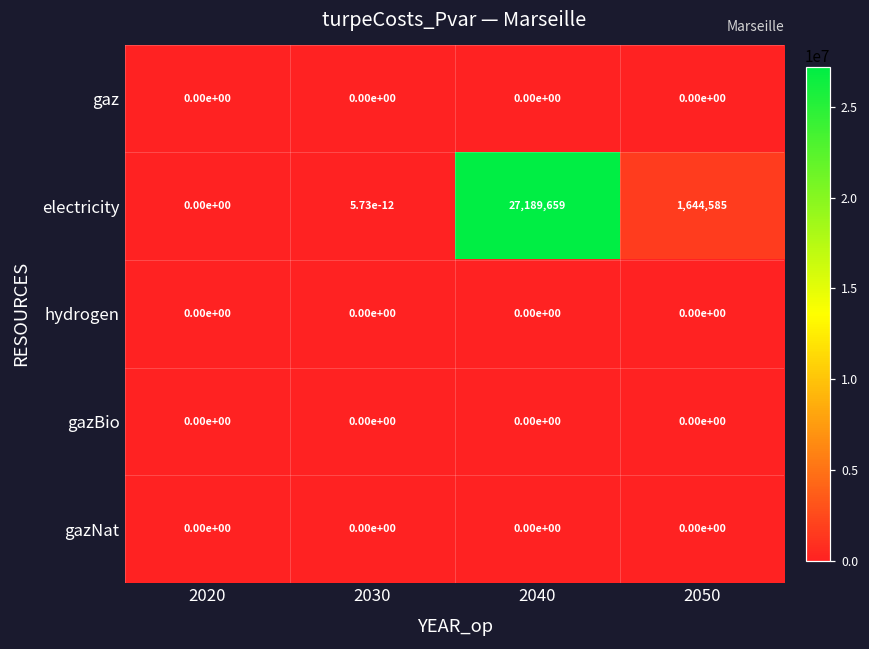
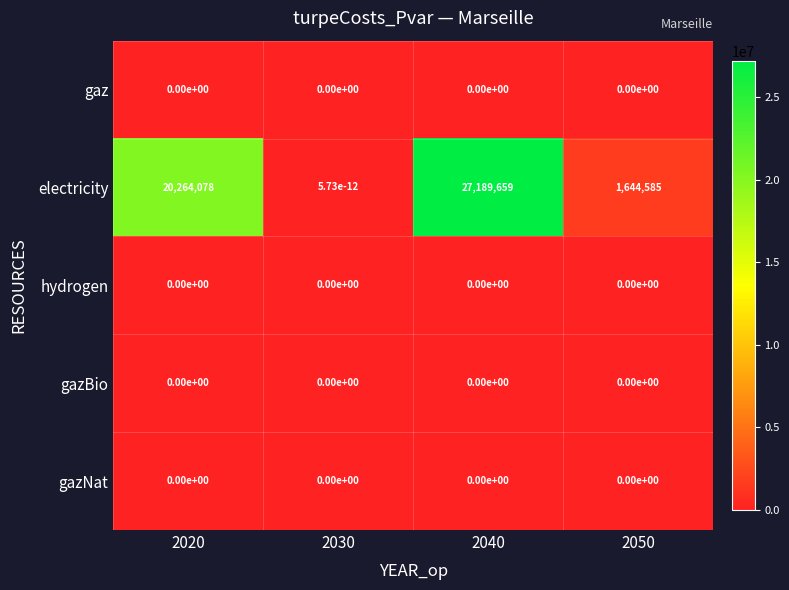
electricity, 2020: 0.00e+00 -> 20,264,078
